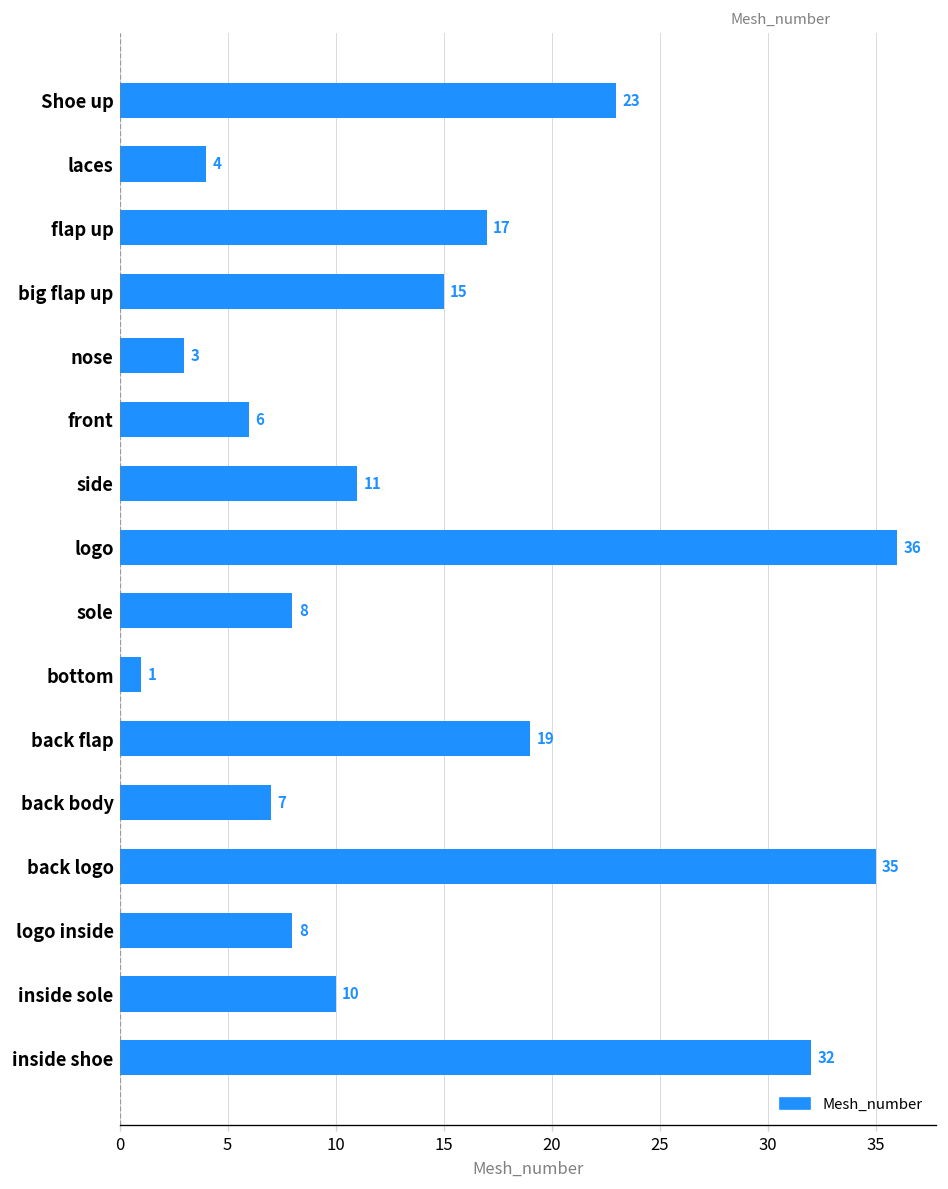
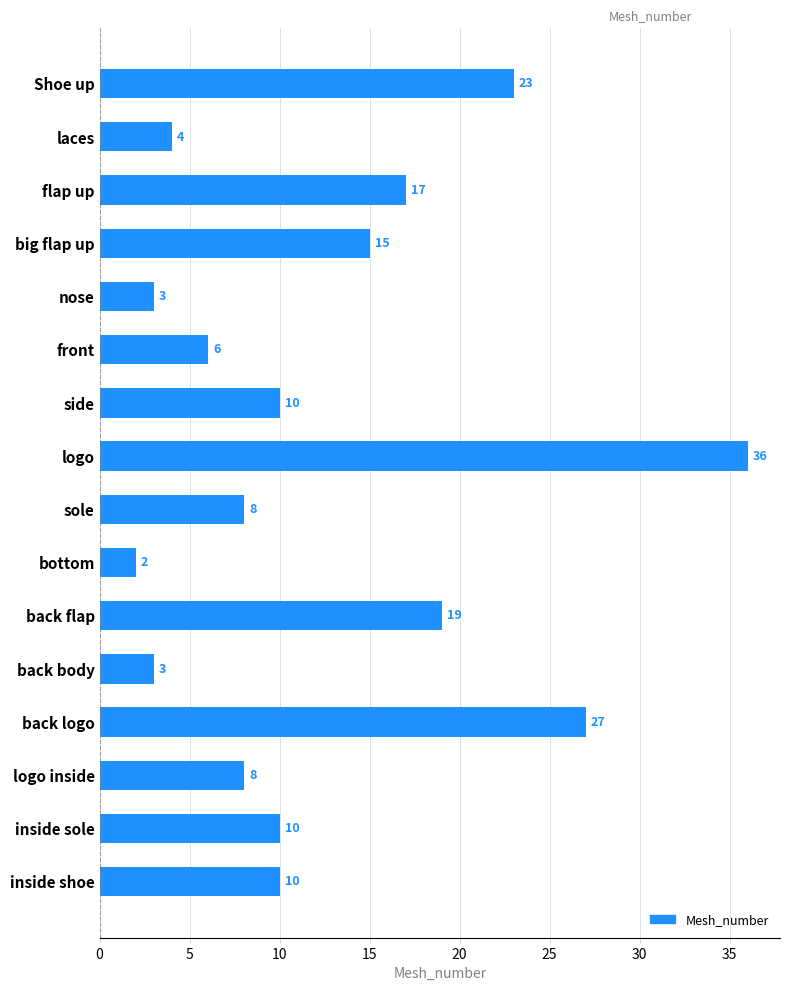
side: 11 -> 10
bottom: 1 -> 2
back body: 7 -> 3
back logo: 35 -> 27
inside shoe: 32 -> 10
